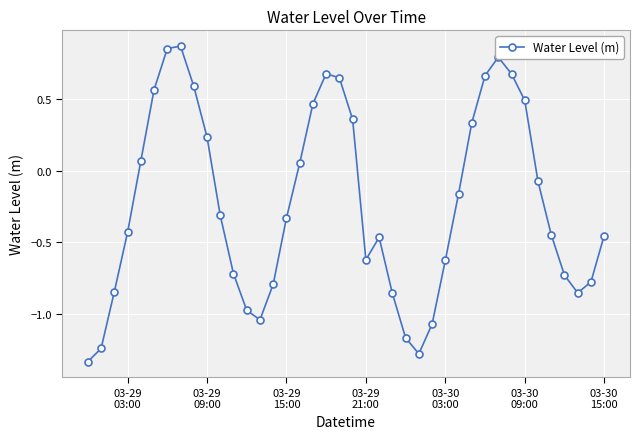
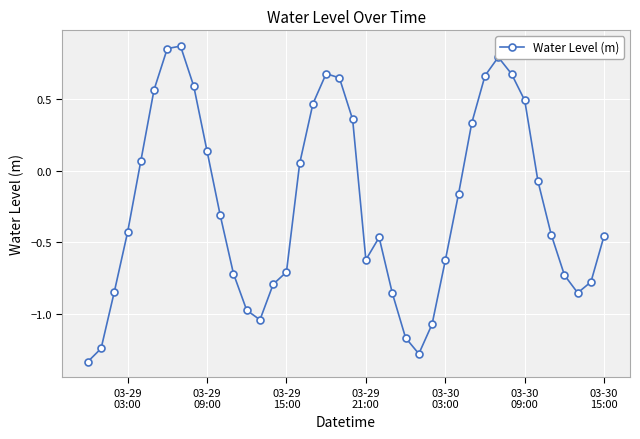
03-29 09:00: 0.23 -> 0.14
03-29 15:00: -0.33 -> -0.71
